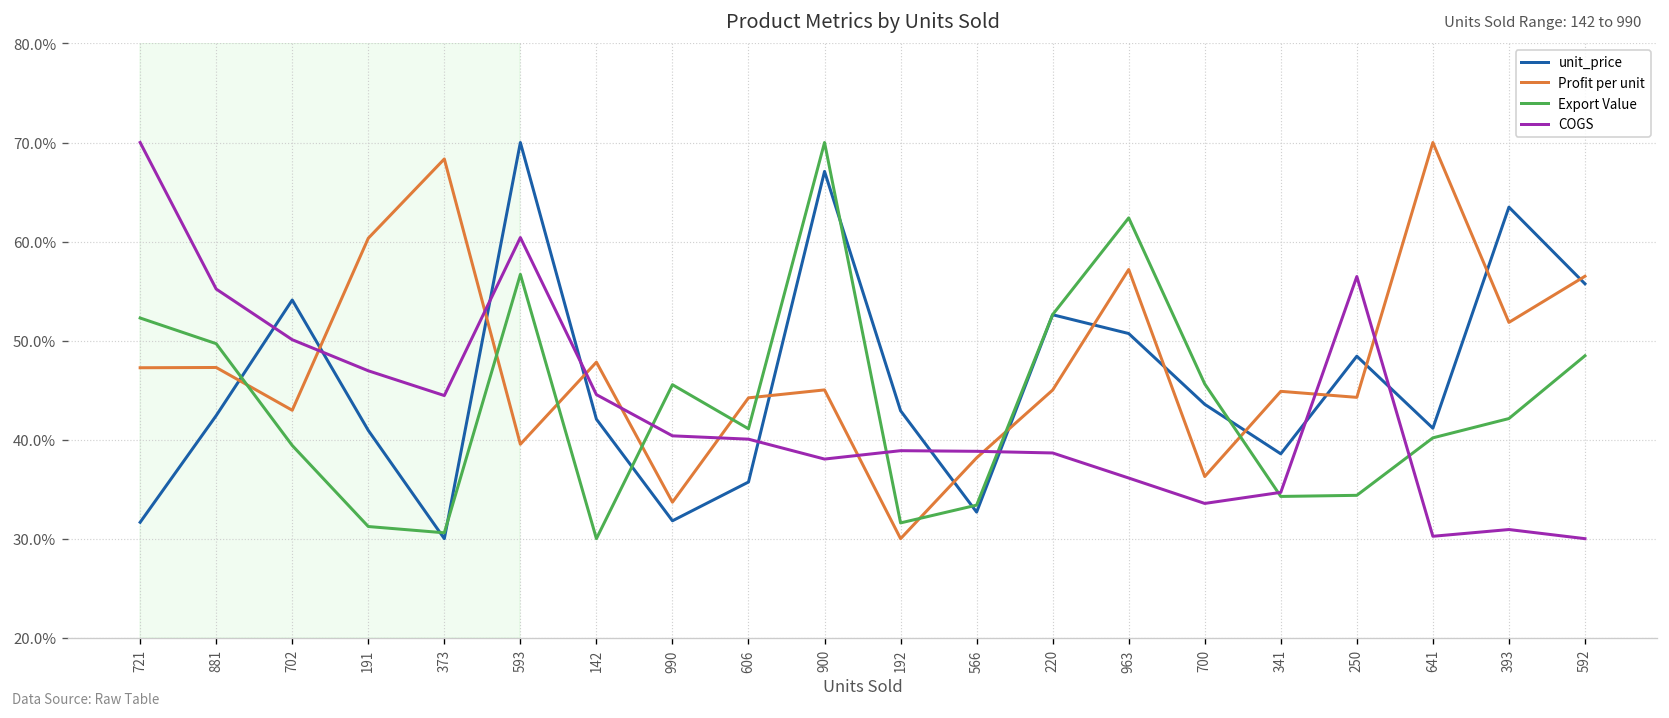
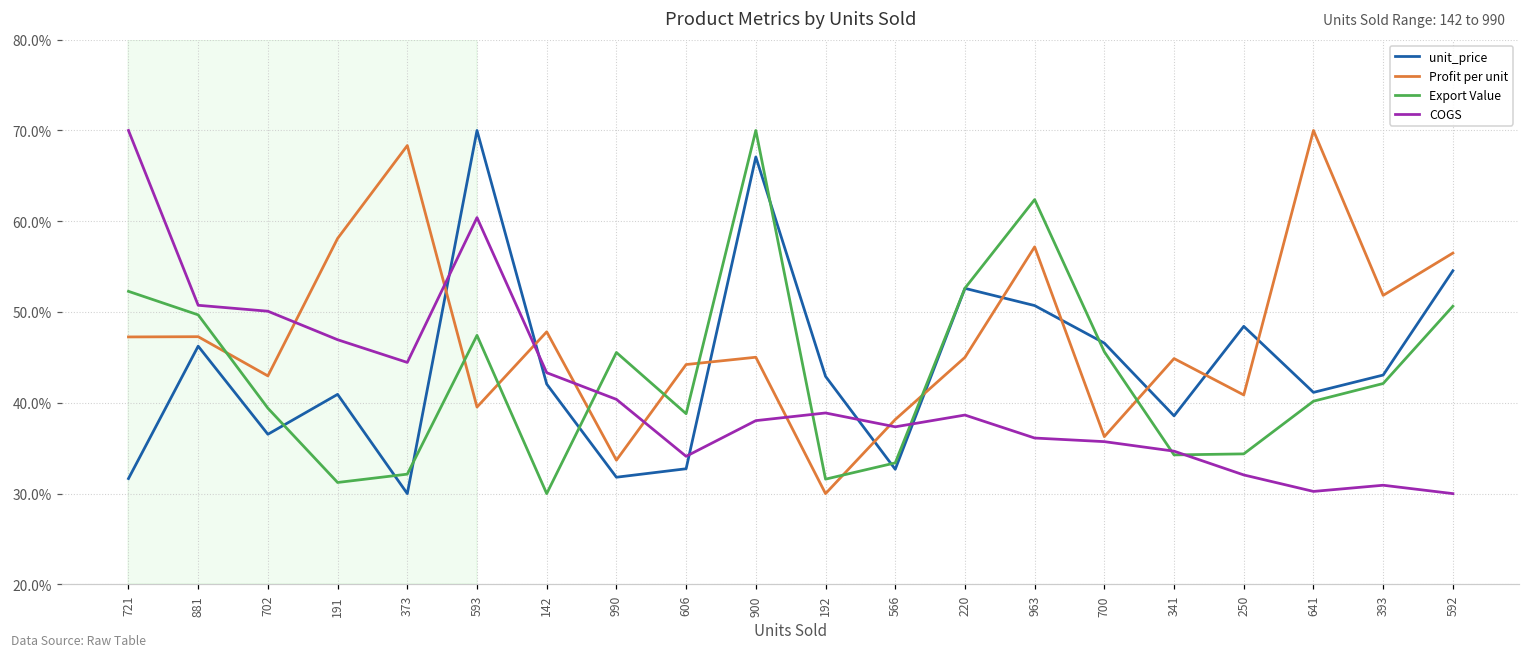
unit_price, 881: 42% -> 46%
COGS, 881: 55% -> 51%
unit_price, 702: 54% -> 37%
Profit per unit, 191: 60% -> 58%
Export Value, 373: 31% -> 32%
Export Value, 593: 57% -> 47%
COGS, 142: 45% -> 43%
unit_price, 606: 36% -> 33%
Export Value, 606: 41% -> 39%
COGS, 606: 40% -> 34%
COGS, 566: 39% -> 37%
unit_price, 700: 44% -> 47%
COGS, 700: 34% -> 36%
Profit per unit, 250: 44% -> 41%
COGS, 250: 56% -> 32%
unit_price, 393: 63% -> 43%
unit_price, 592: 56% -> 55%
Export Value, 592: 48% -> 51%
